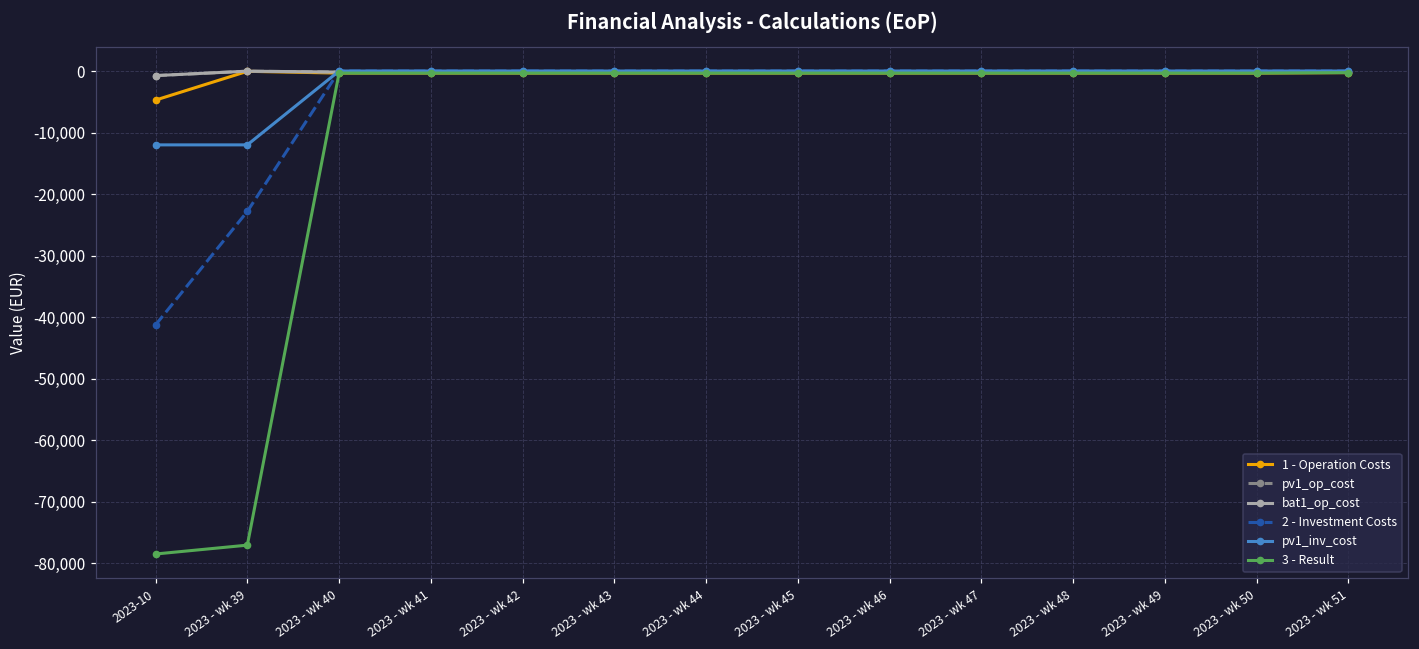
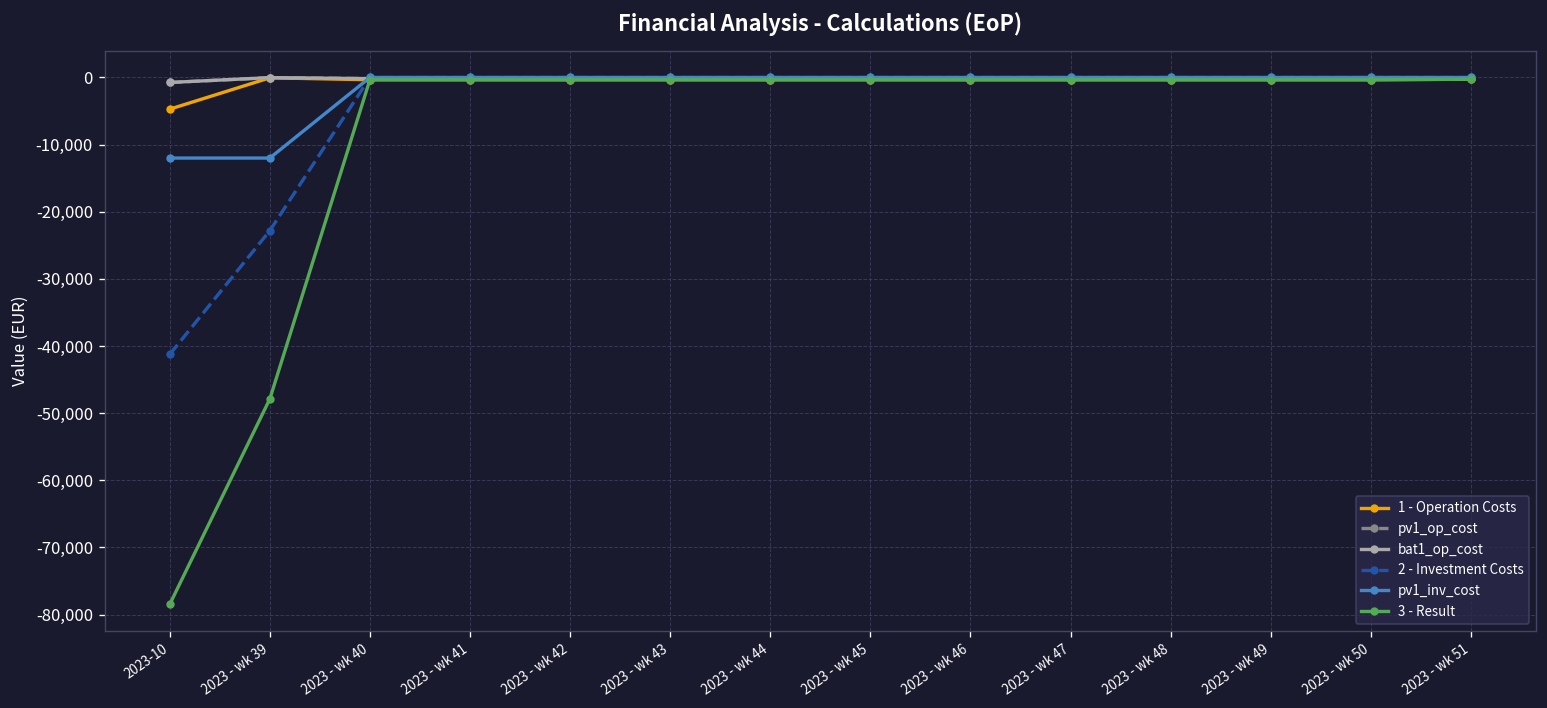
3 - Result, 2023 - wk 39: -77,000 -> -48,000
